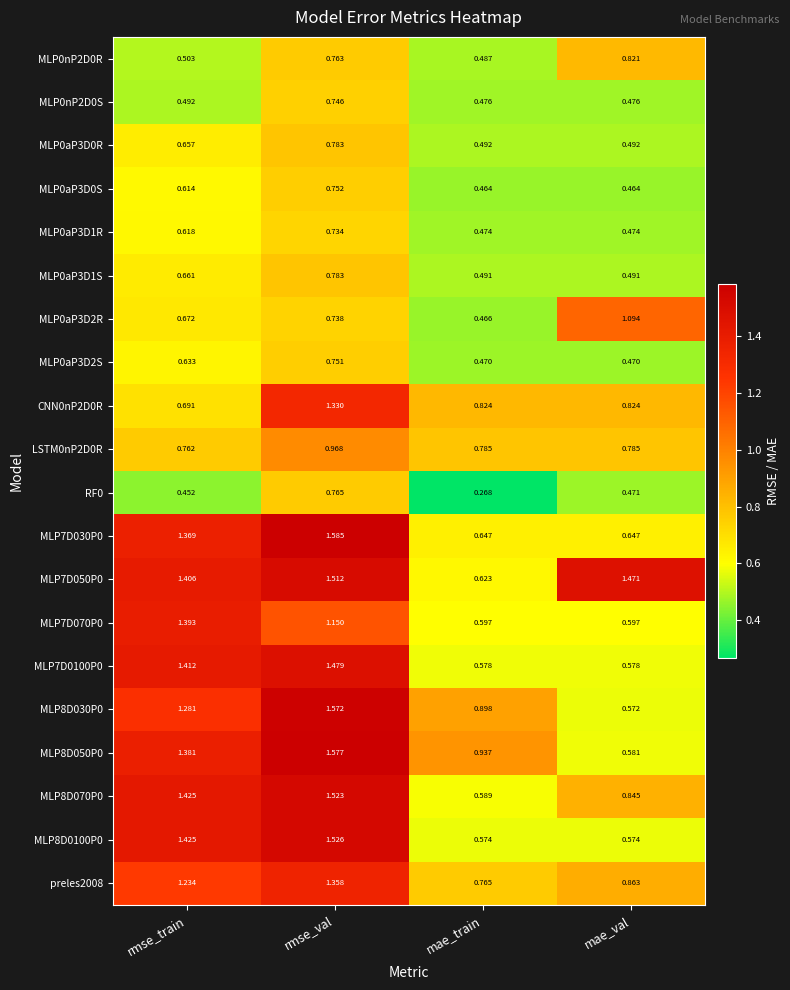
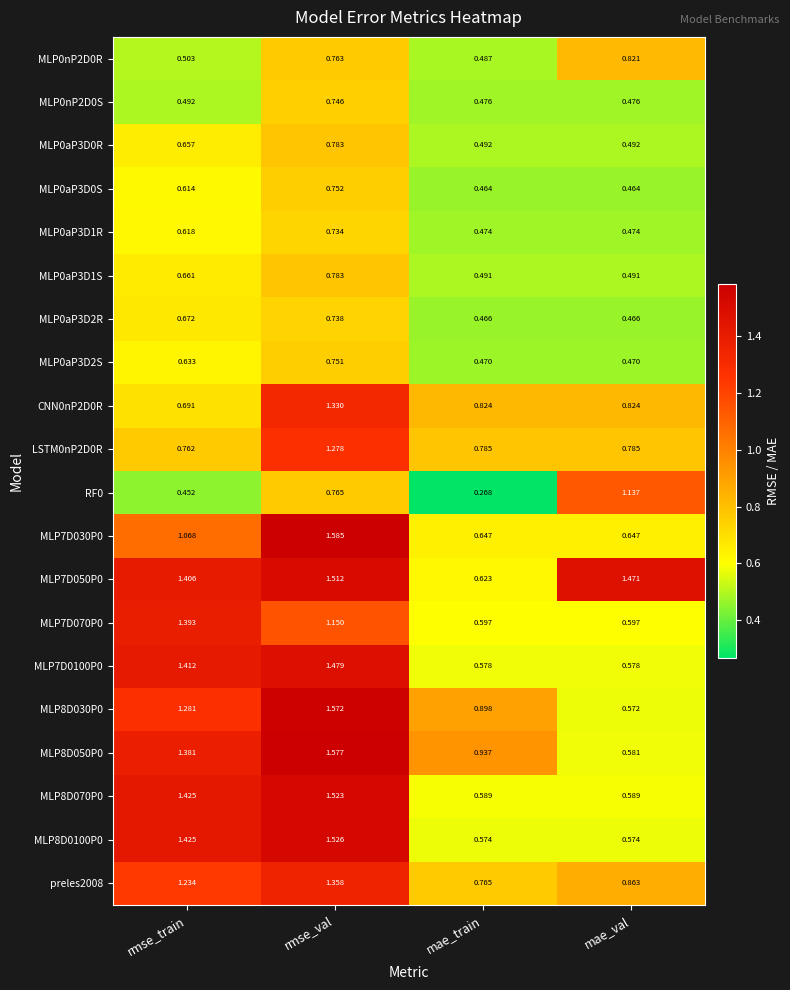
MLP0aP3D2R, mae_val: 1.094 -> 0.466
LSTM0nP2D0R, rmse_val: 0.968 -> 1.278
RF0, mae_val: 0.471 -> 1.137
MLP7D030P0, rmse_train: 1.369 -> 1.068
MLP8D070P0, mae_val: 0.845 -> 0.589
